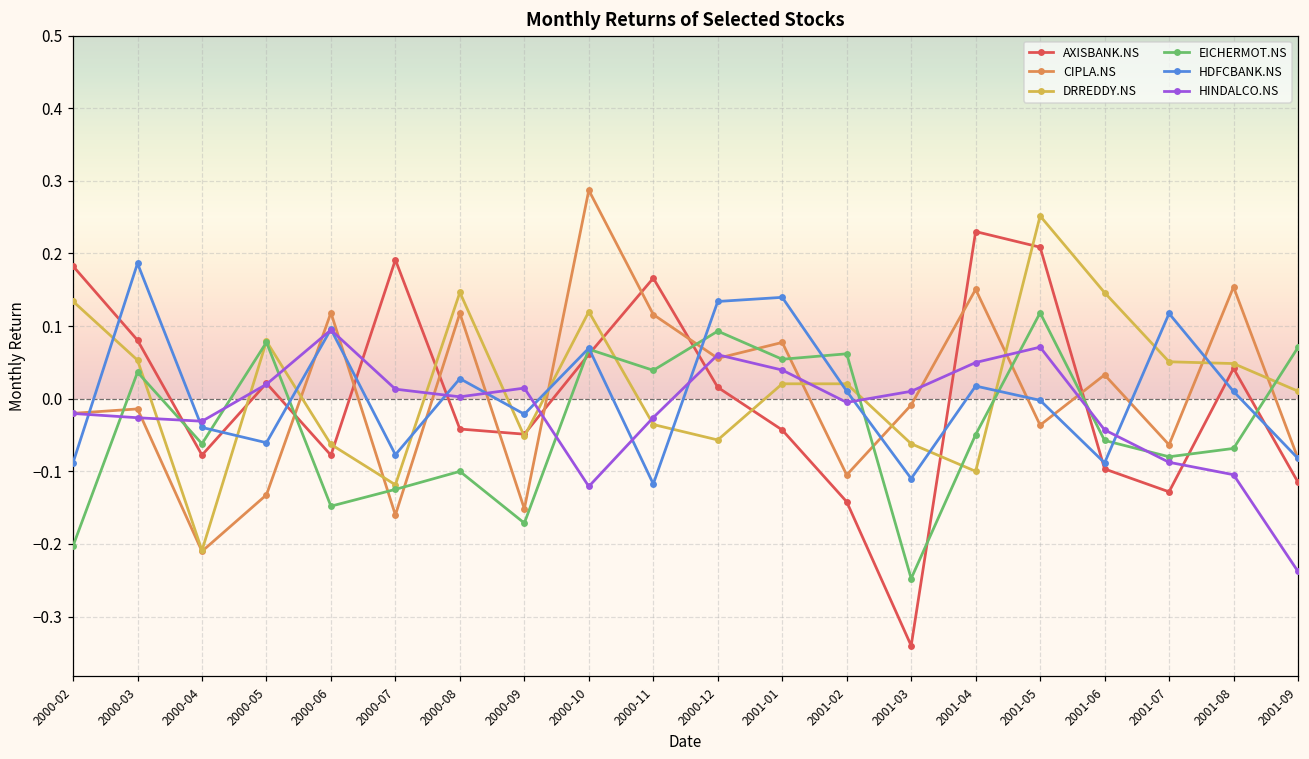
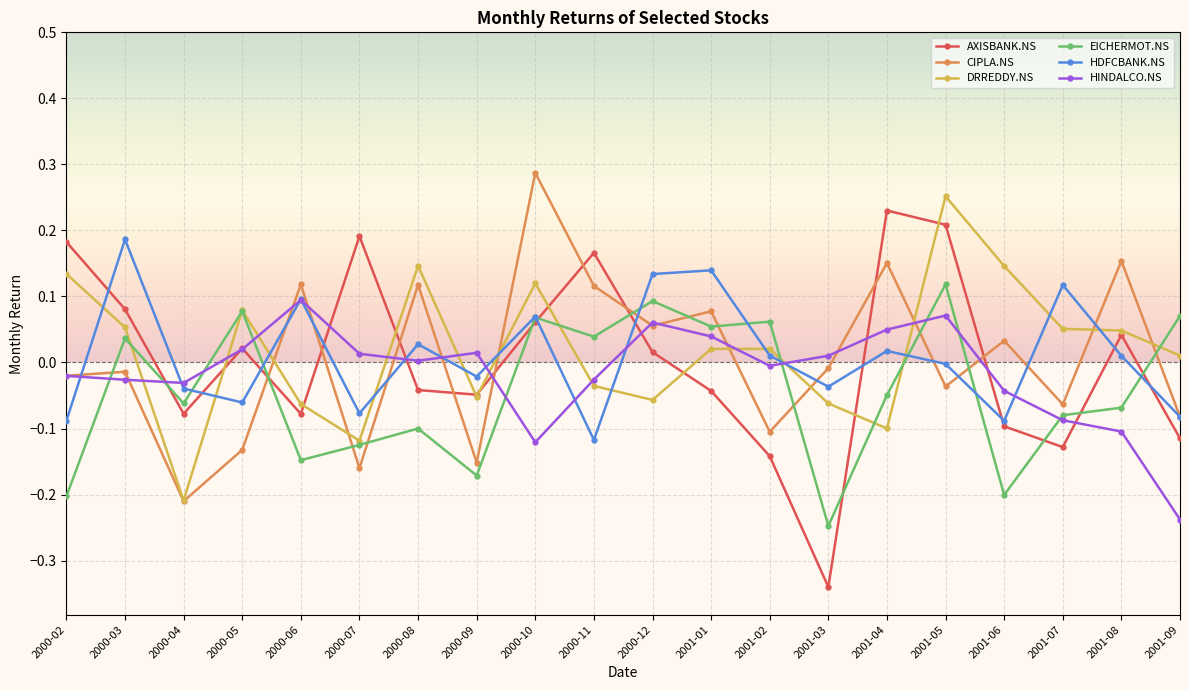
HDFCBANK.NS, 2001-03: -0.11 -> -0.04
EICHERMOT.NS, 2001-06: -0.06 -> -0.20
